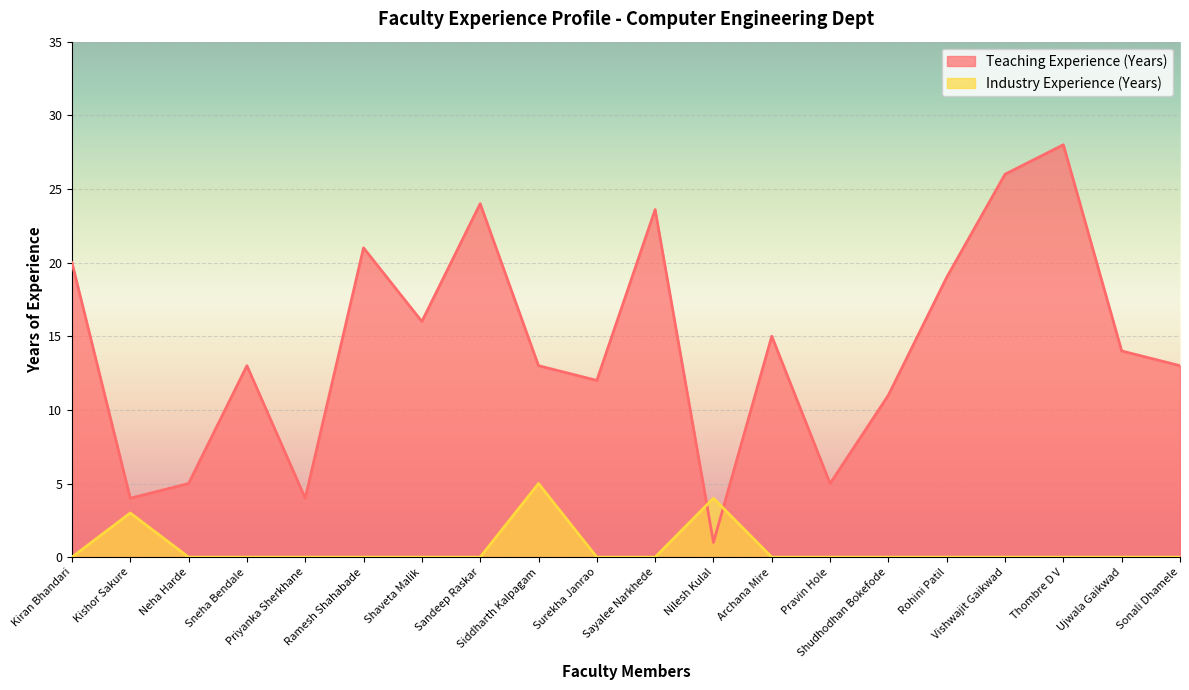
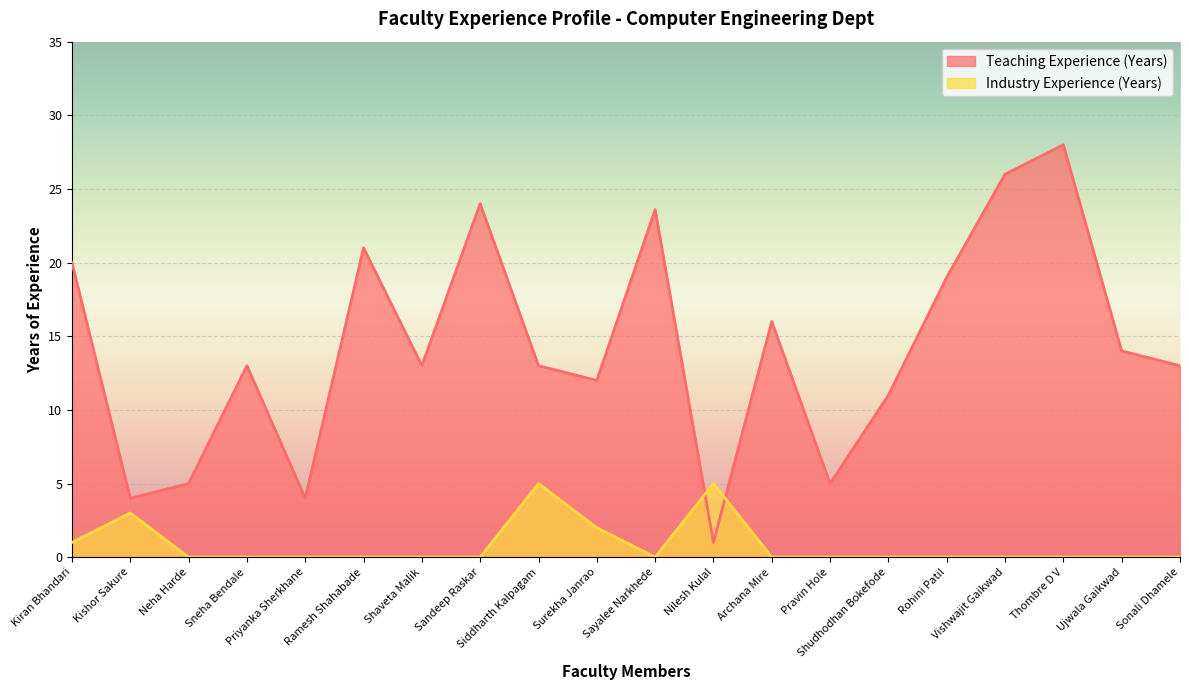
Industry Experience (Years), Kiran Bhandari: 0 -> 1
Teaching Experience (Years), Shaveta Malik: 16 -> 13
Industry Experience (Years), Surekha Janrao: 0 -> 2
Industry Experience (Years), Nilesh Kulal: 4 -> 5
Teaching Experience (Years), Archana Mire: 15 -> 16
